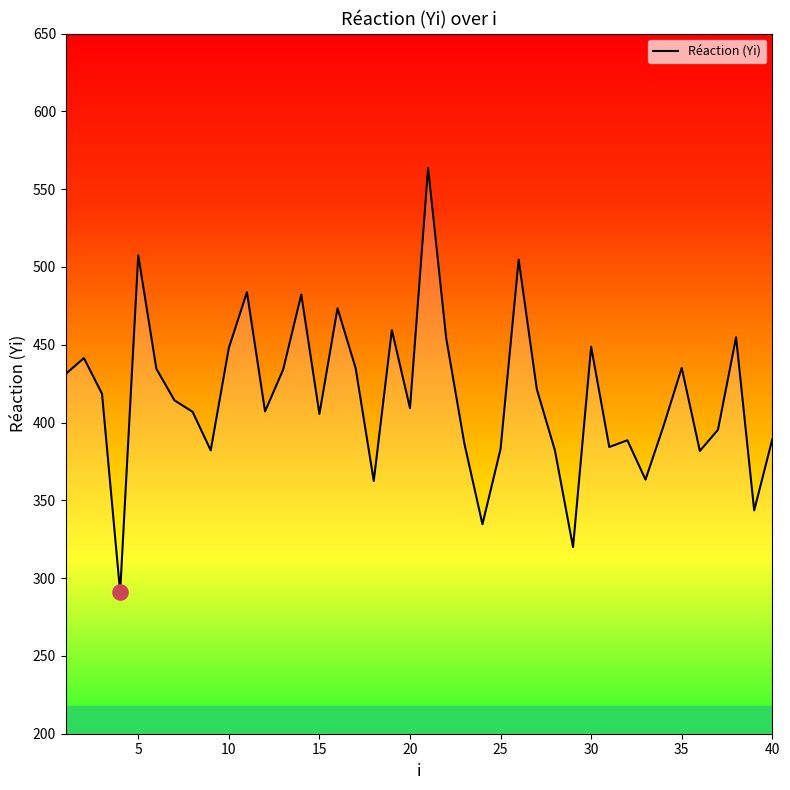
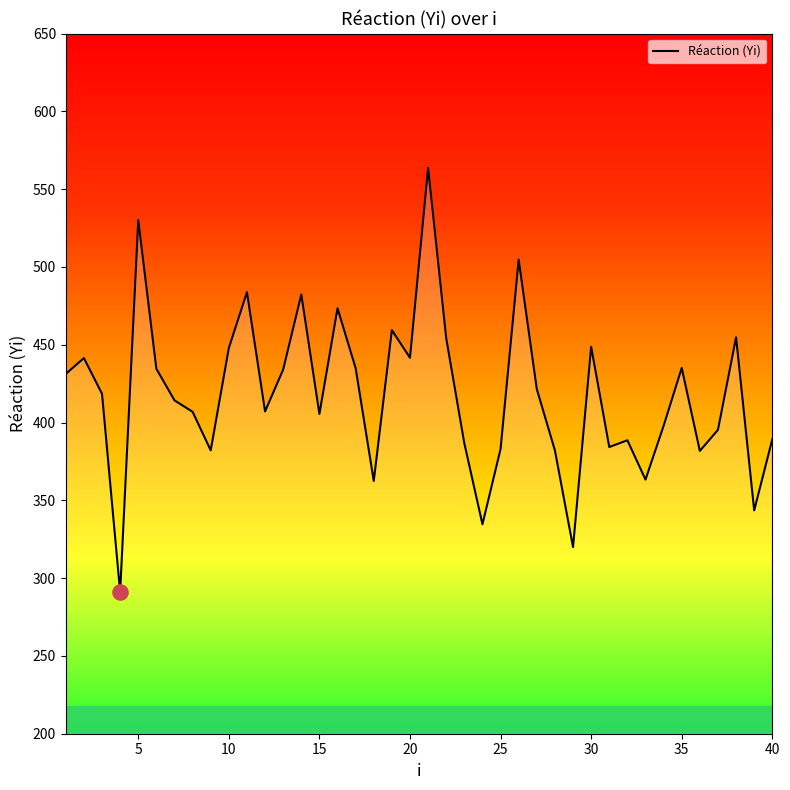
Réaction (Yi), 5: 508 -> 530
Réaction (Yi), 20: 409 -> 442
